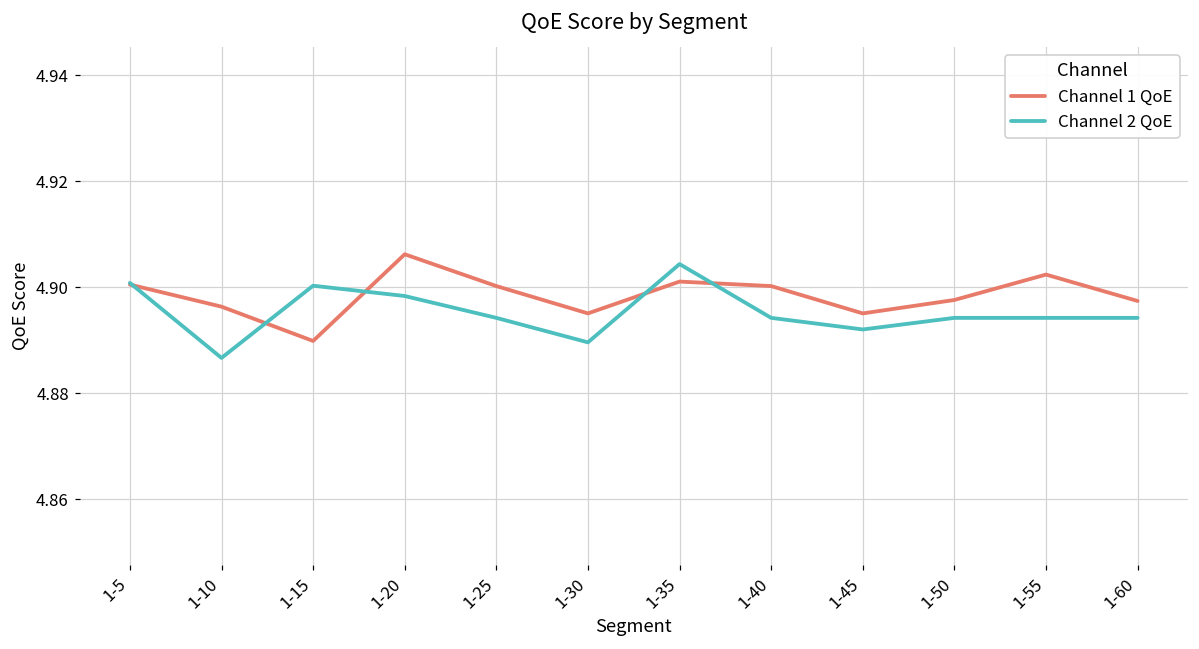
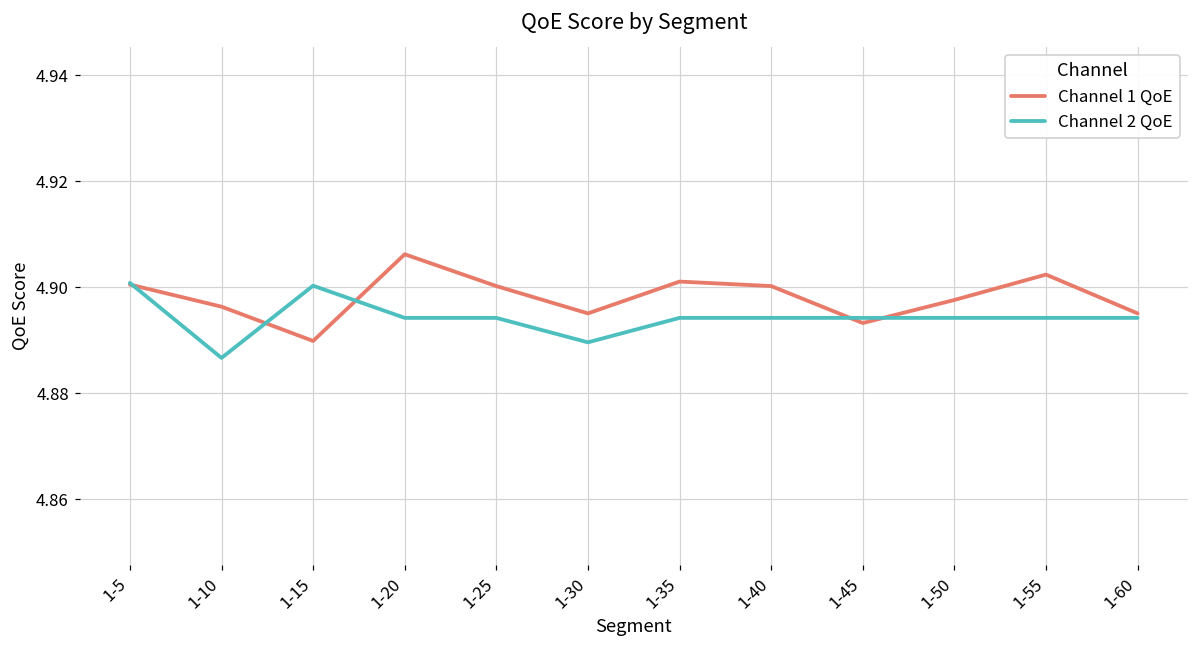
Channel 2 QoE, 1-20: 4.898 -> 4.894
Channel 2 QoE, 1-35: 4.904 -> 4.894
Channel 1 QoE, 1-45: 4.895 -> 4.893
Channel 2 QoE, 1-45: 4.892 -> 4.894
Channel 1 QoE, 1-60: 4.897 -> 4.895
